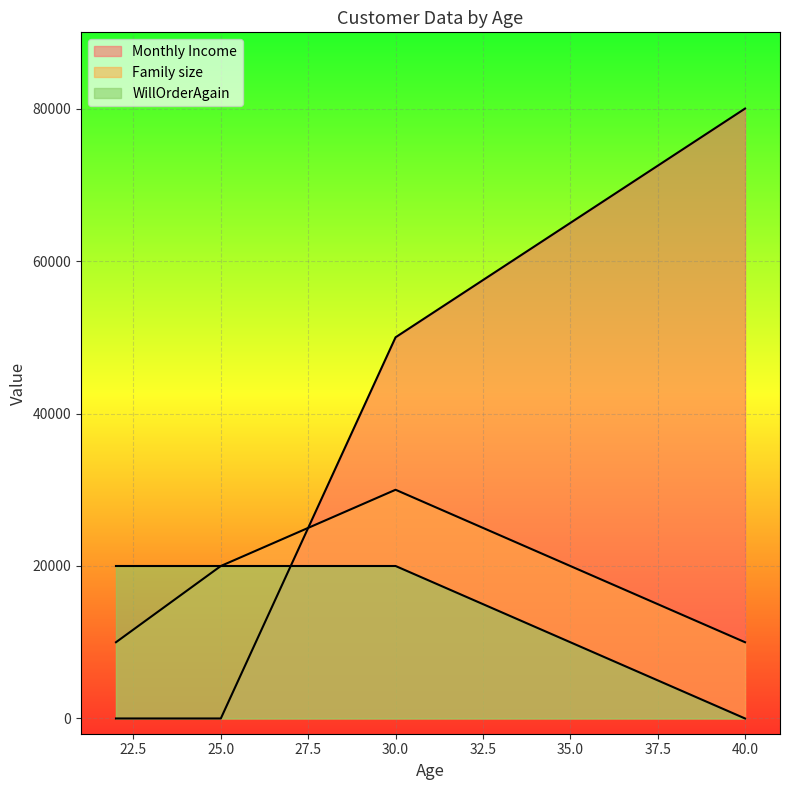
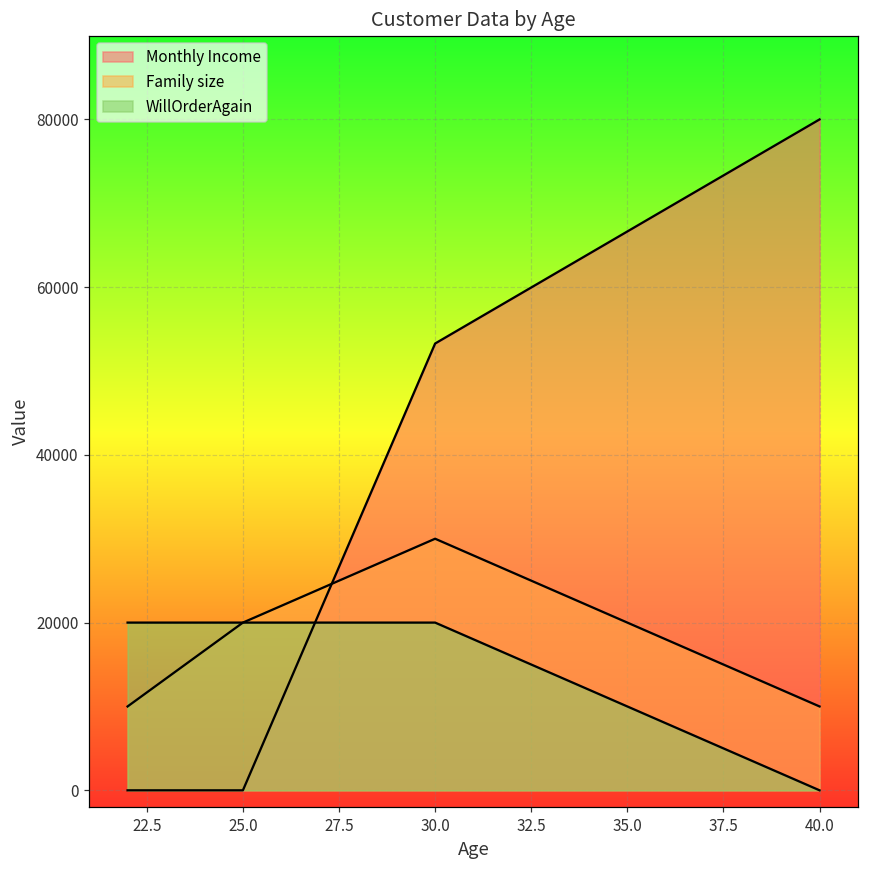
Monthly Income, 30.0: 50000 -> 53000
